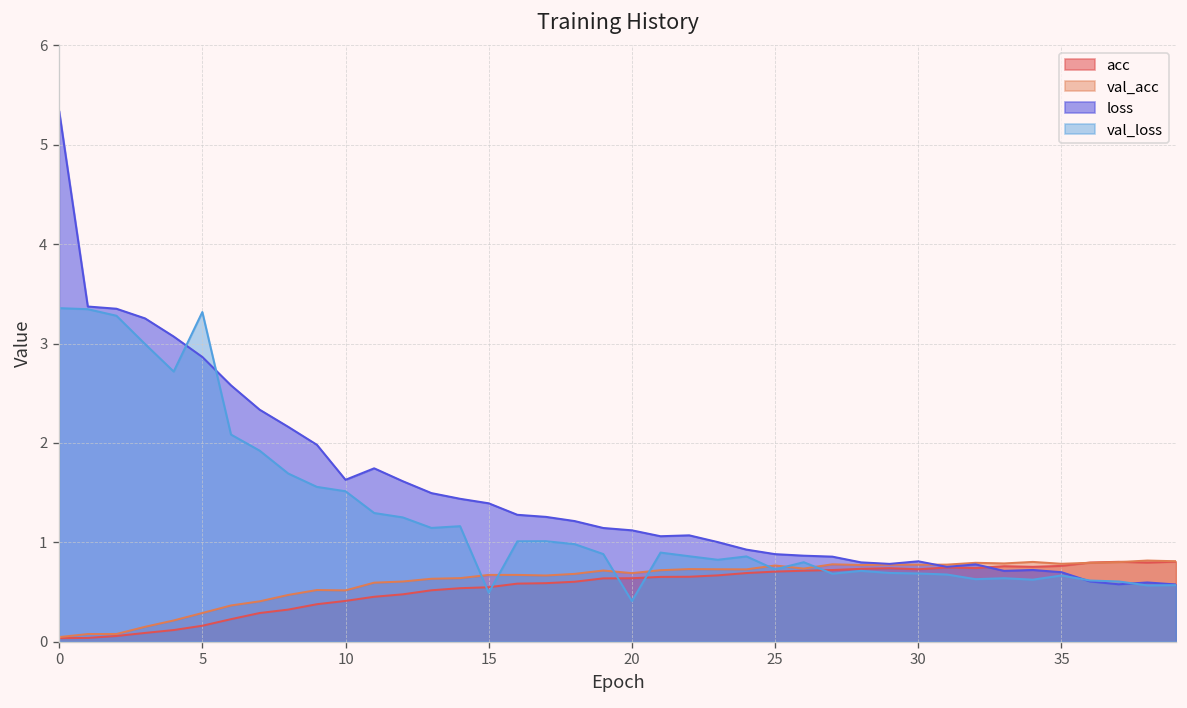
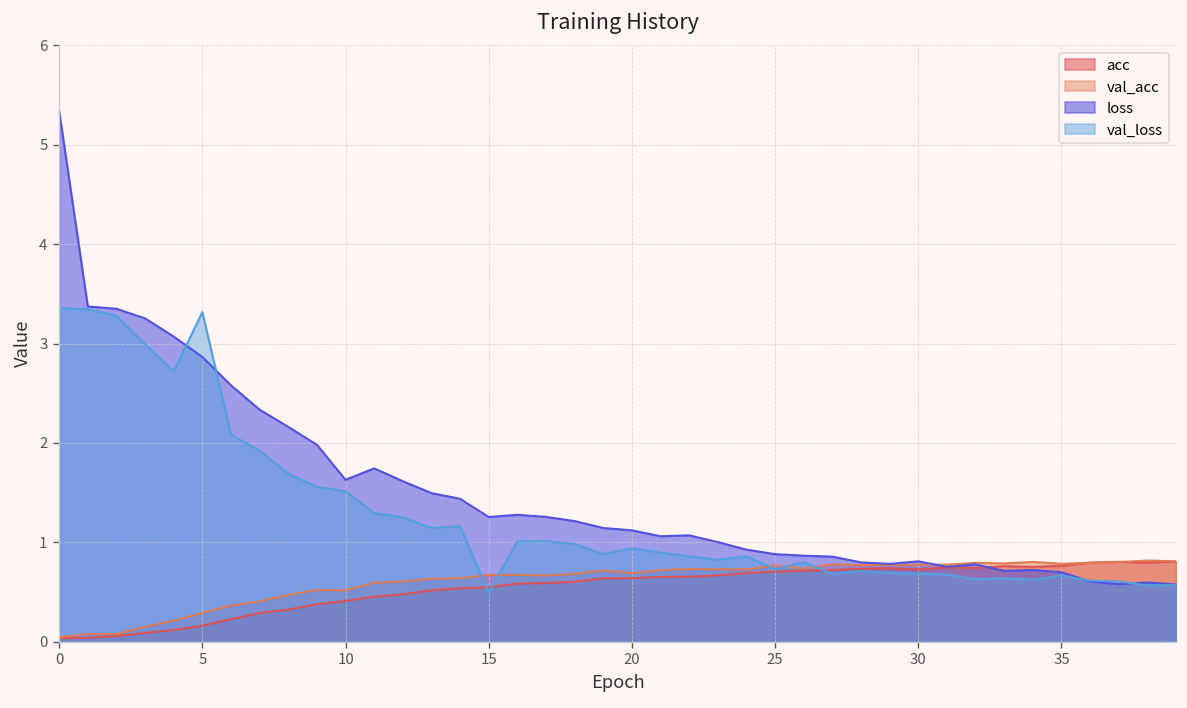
loss, 15: 1.4 -> 1.3
val_loss, 20: 0.4 -> 0.9
